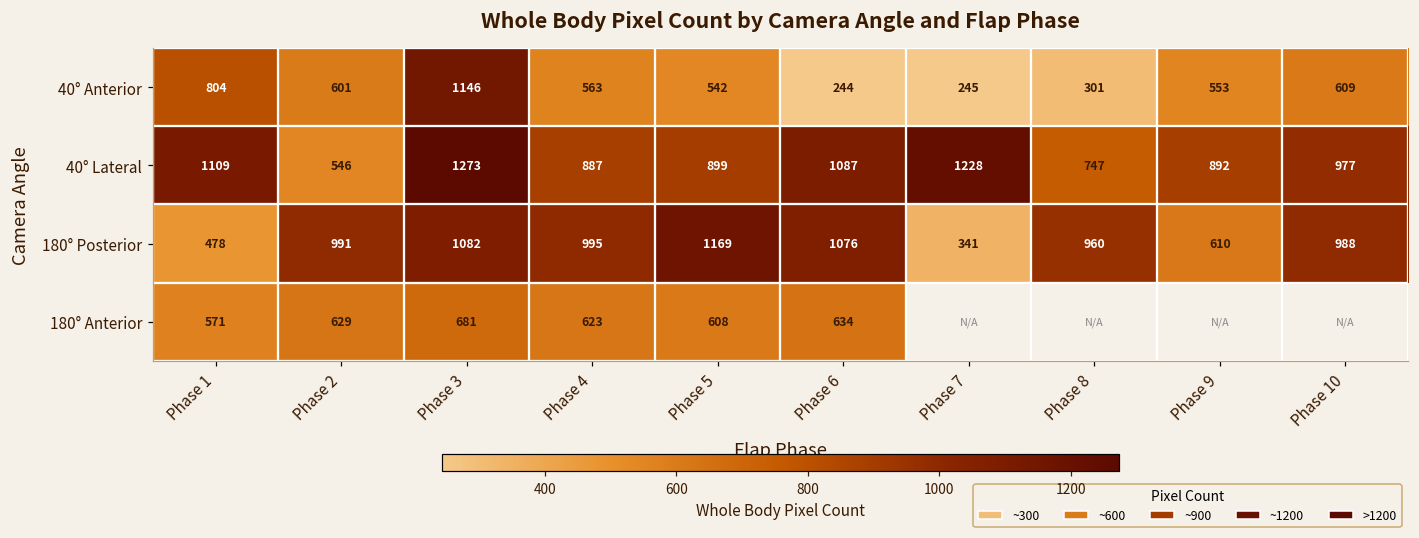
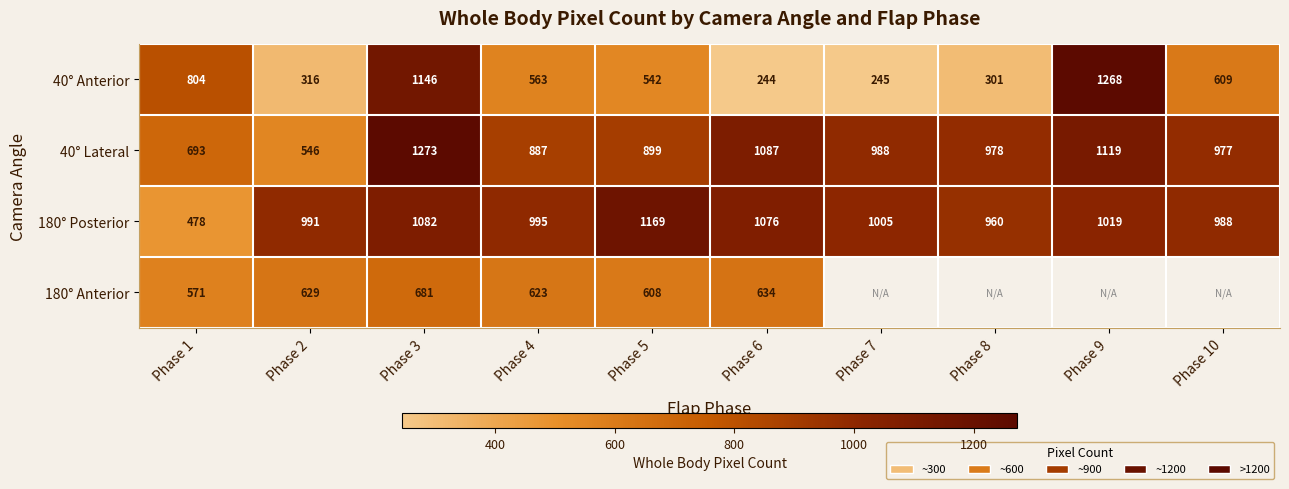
40° Anterior, Phase 2: 601 -> 316
40° Anterior, Phase 9: 553 -> 1268
40° Lateral, Phase 1: 1109 -> 693
40° Lateral, Phase 7: 1228 -> 988
40° Lateral, Phase 8: 747 -> 978
40° Lateral, Phase 9: 892 -> 1119
180° Posterior, Phase 7: 341 -> 1005
180° Posterior, Phase 9: 610 -> 1019
